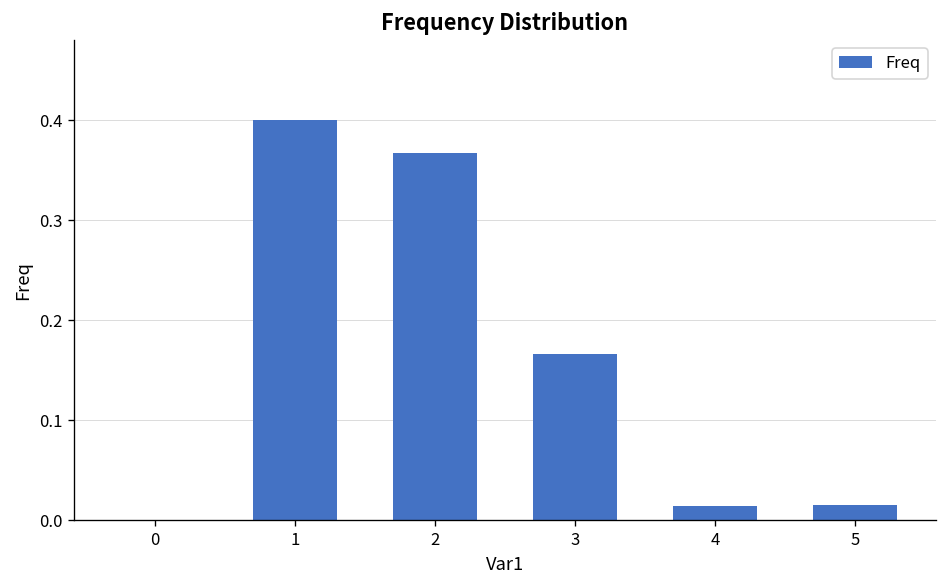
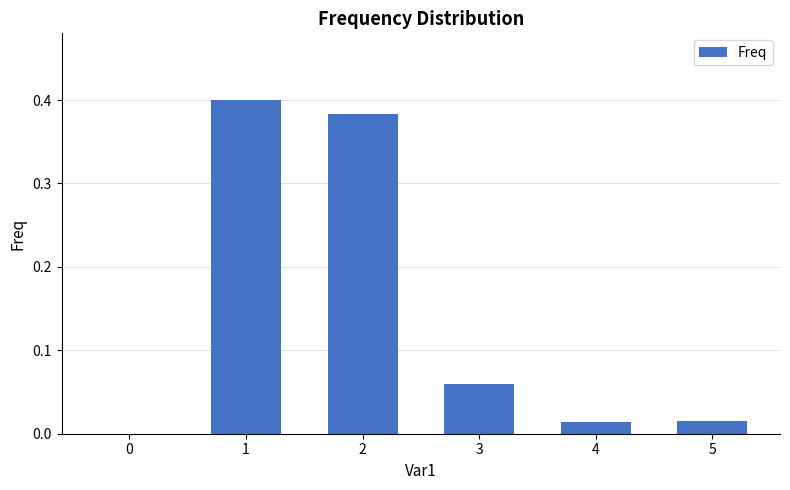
2: 0.37 -> 0.38
3: 0.17 -> 0.06
